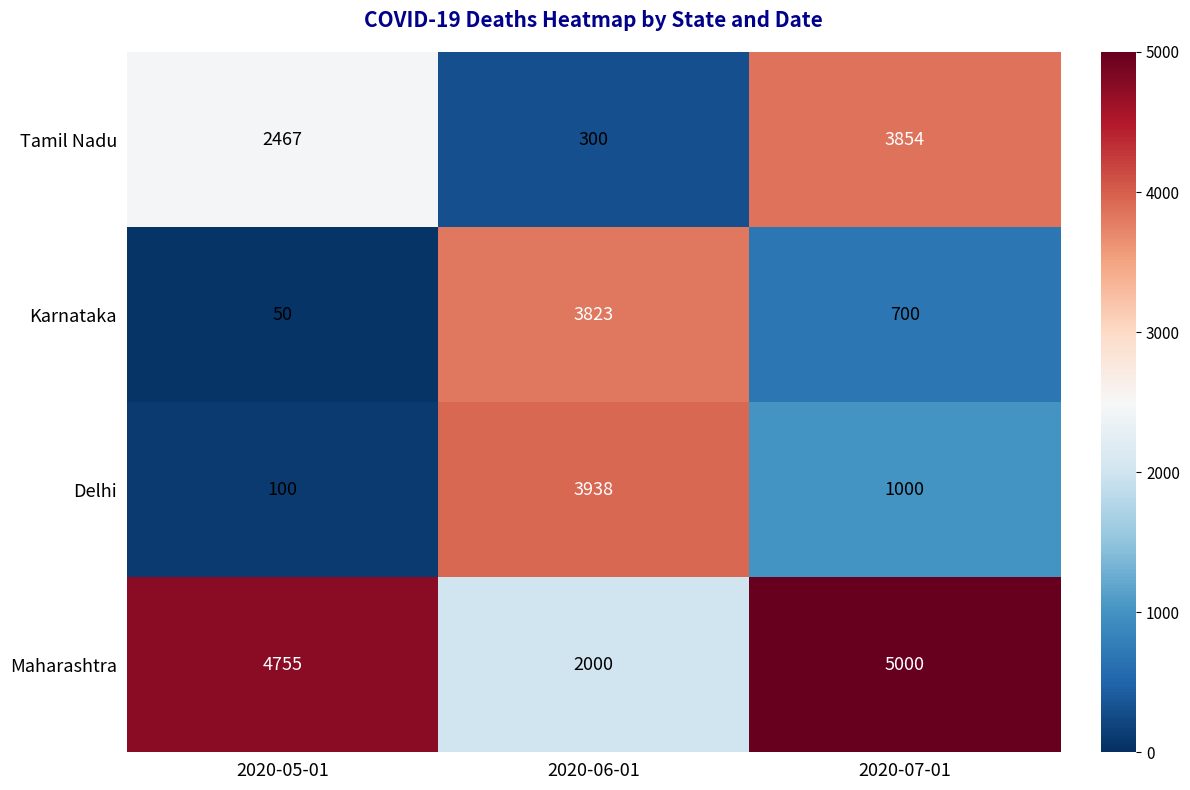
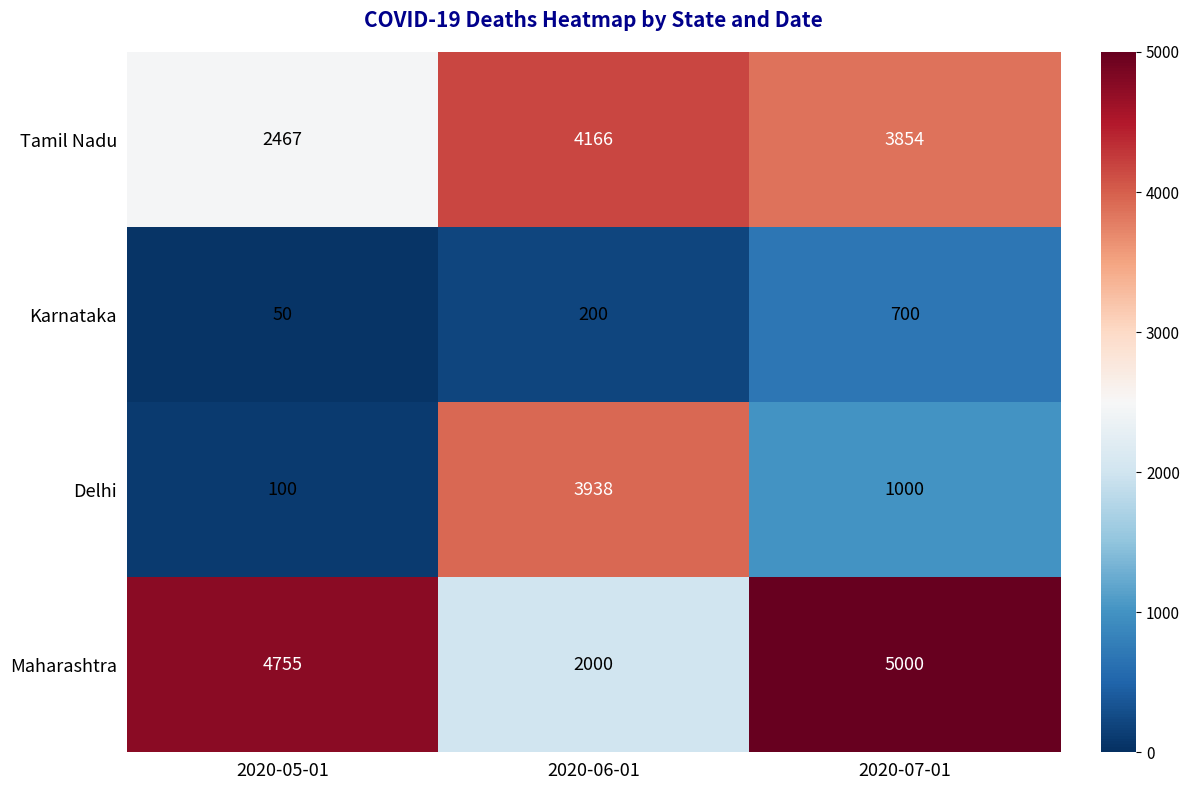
Tamil Nadu, 2020-06-01: 300 -> 4166
Karnataka, 2020-06-01: 3823 -> 200
